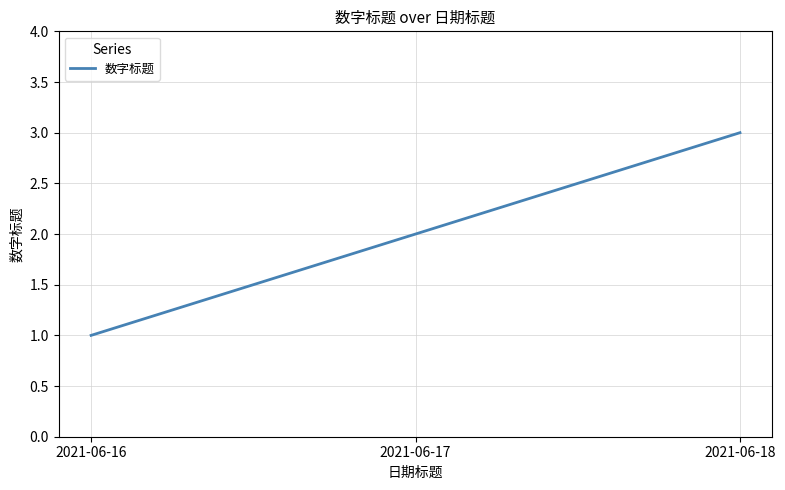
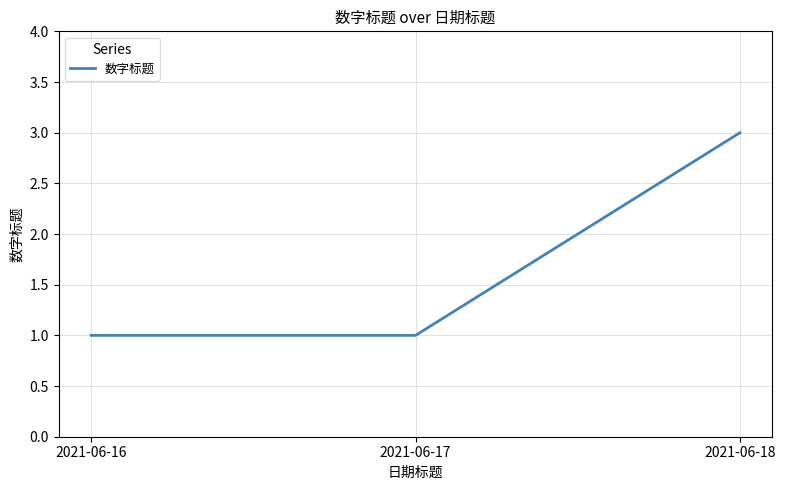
2021-06-17: 2 -> 1
